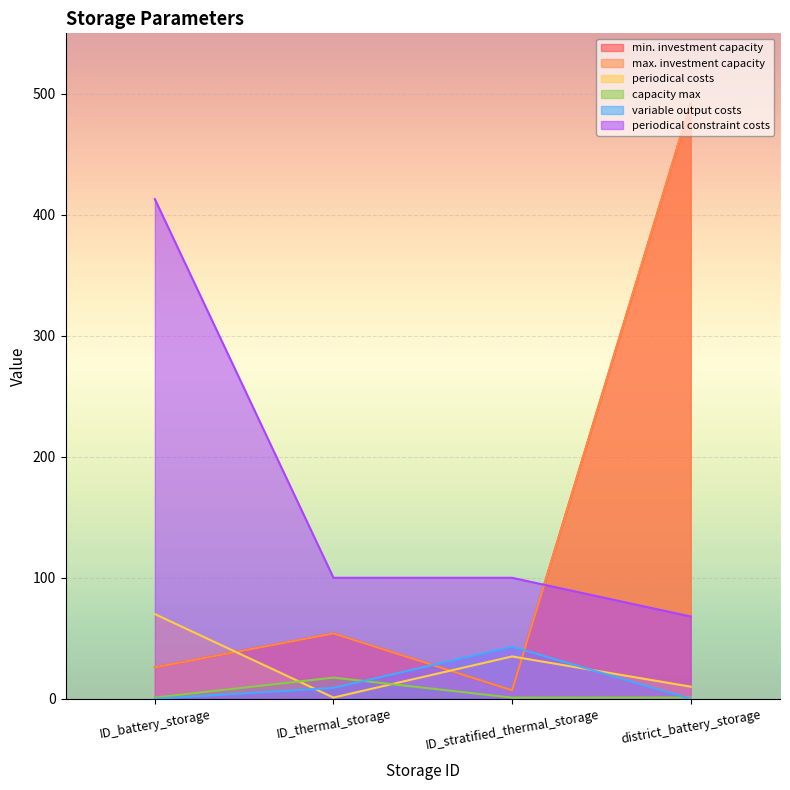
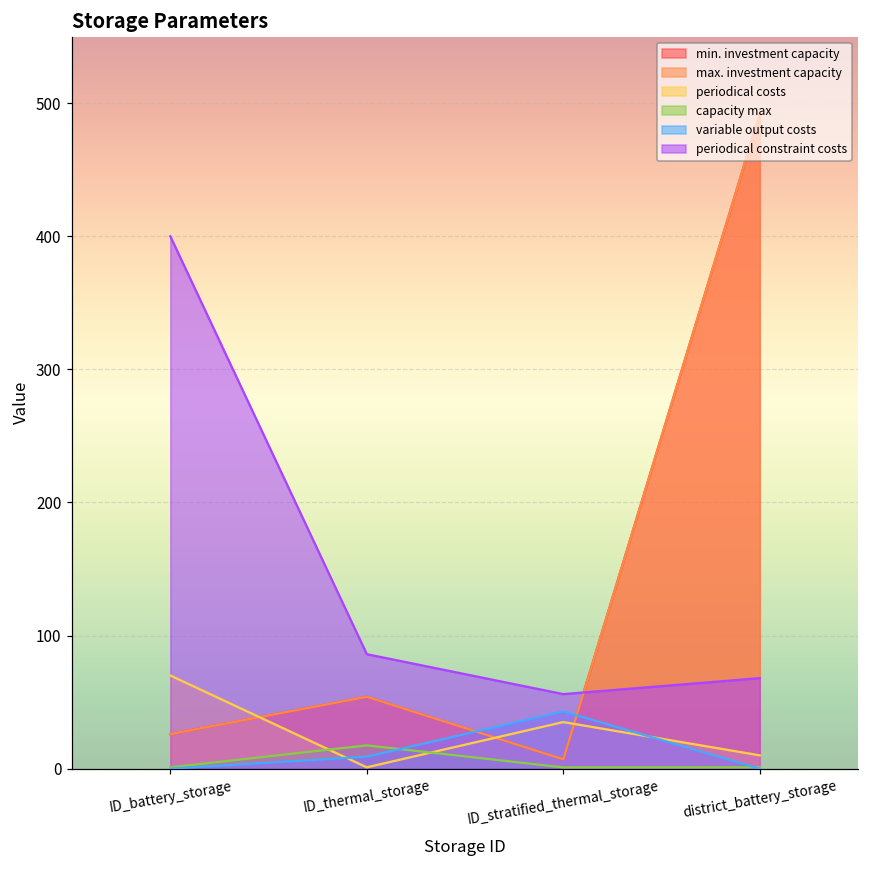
periodical constraint costs, ID_battery_storage: 413 -> 400
periodical constraint costs, ID_thermal_storage: 100 -> 86
periodical constraint costs, ID_stratified_thermal_storage: 100 -> 56
